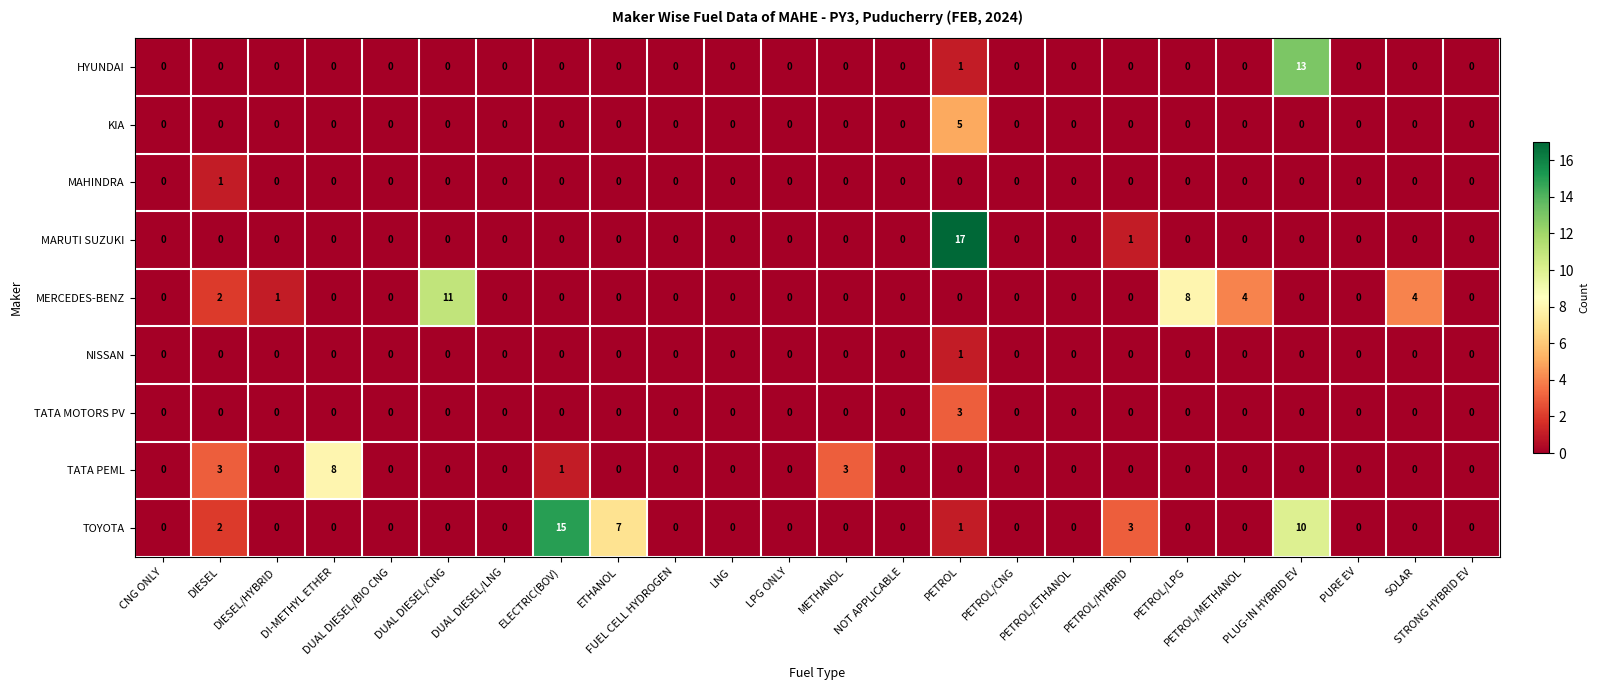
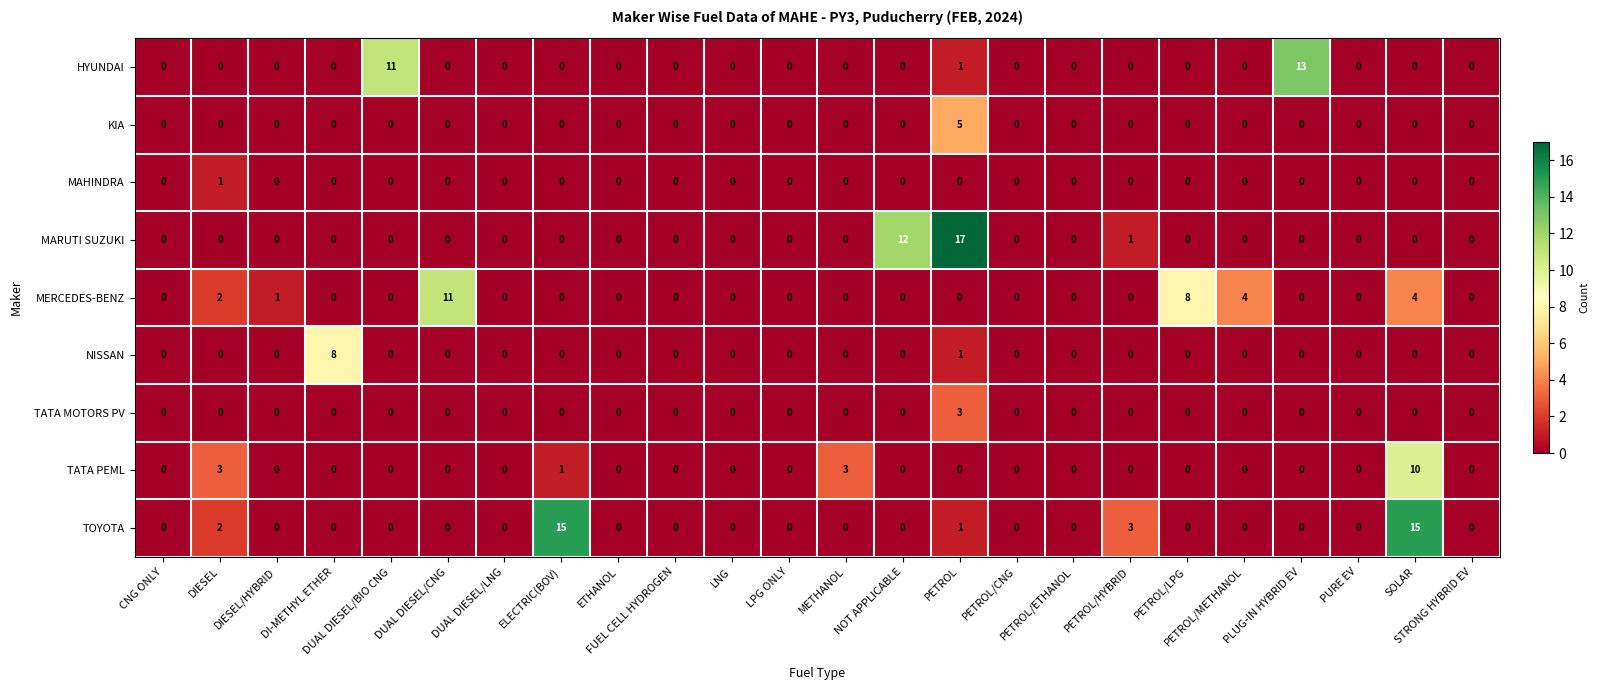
HYUNDAI, DUAL DIESEL/BIO CNG: 0 -> 11
MARUTI SUZUKI, NOT APPLICABLE: 0 -> 12
NISSAN, DI-METHYL ETHER: 0 -> 8
TATA PEML, DI-METHYL ETHER: 8 -> 0
TATA PEML, SOLAR: 0 -> 10
TOYOTA, ETHANOL: 7 -> 0
TOYOTA, PLUG-IN HYBRID EV: 10 -> 0
TOYOTA, SOLAR: 0 -> 15
